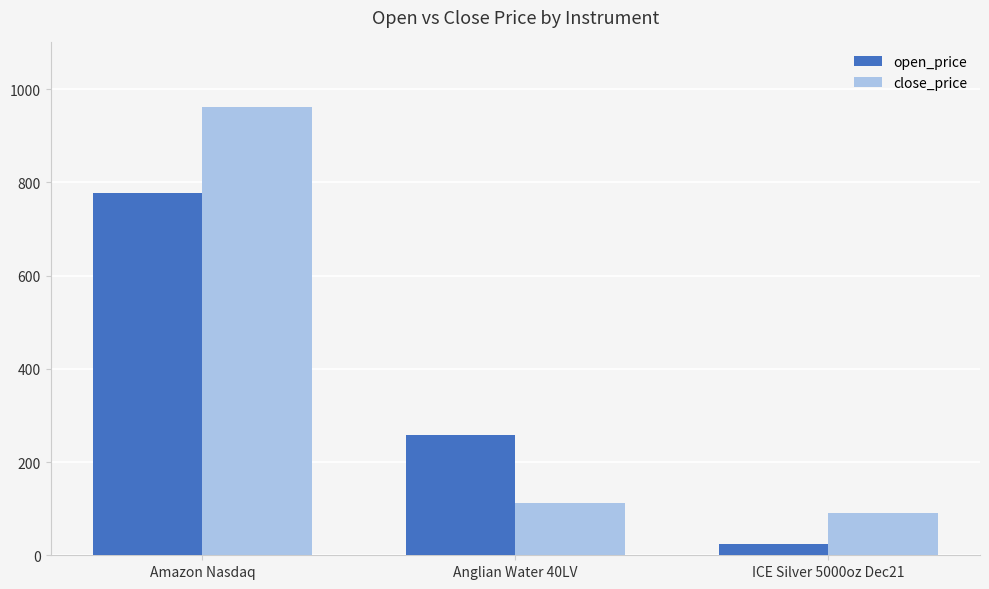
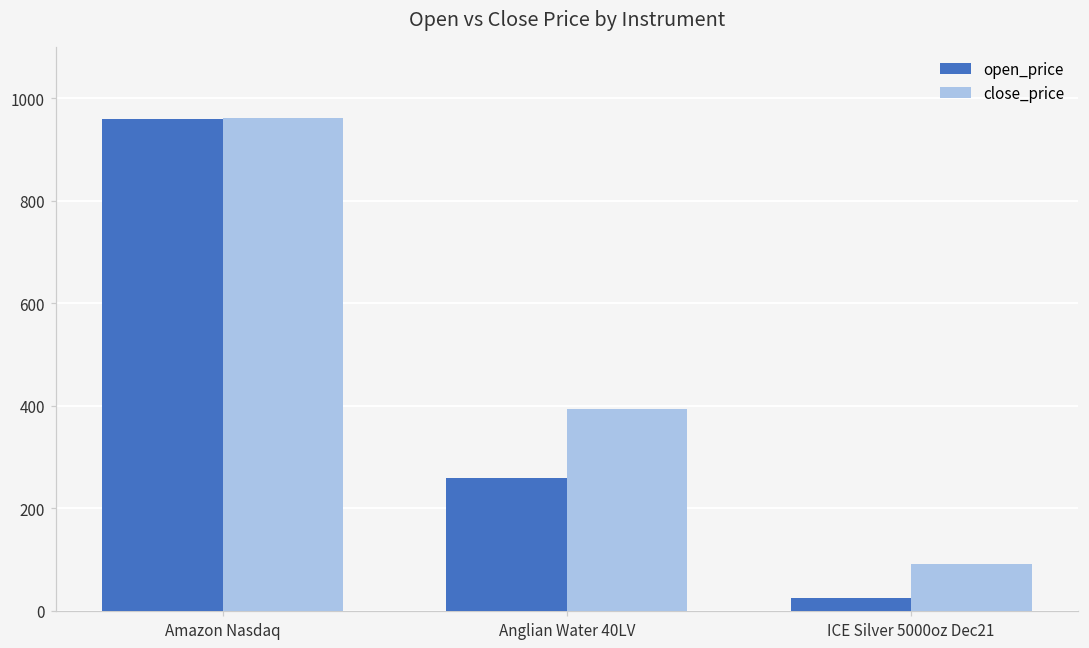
open_price, Amazon Nasdaq: 780 -> 960
close_price, Anglian Water 40LV: 110 -> 390
